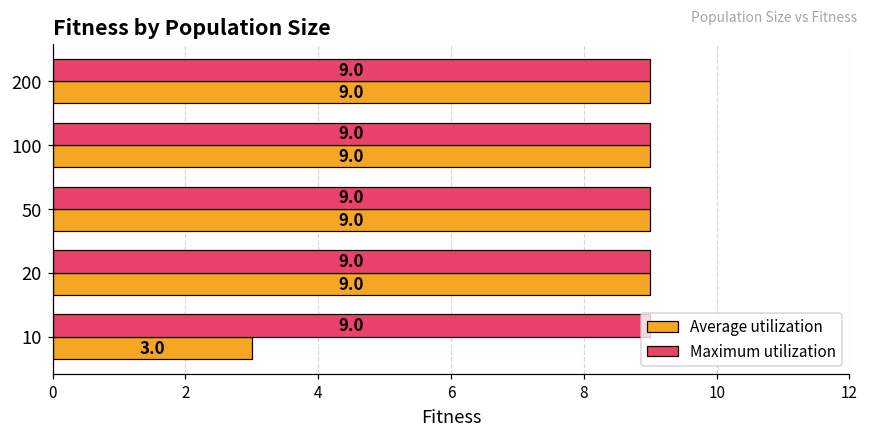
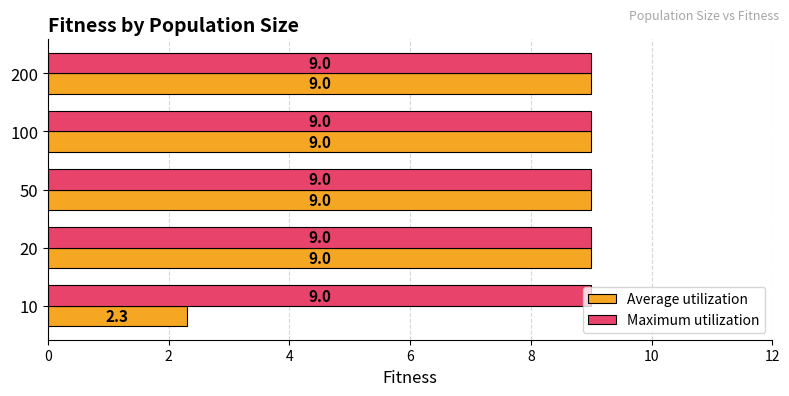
Average utilization, 10: 3.0 -> 2.3
